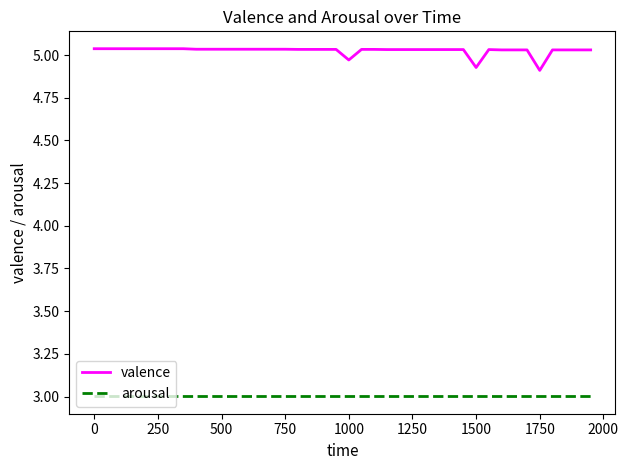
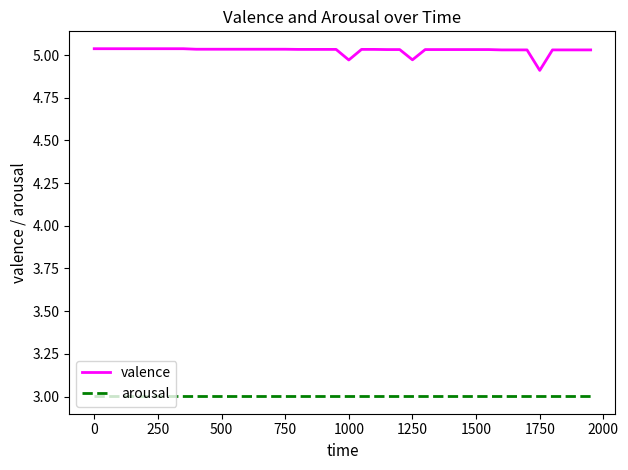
valence, 1250: 5.03 -> 4.97
valence, 1500: 4.93 -> 5.03
